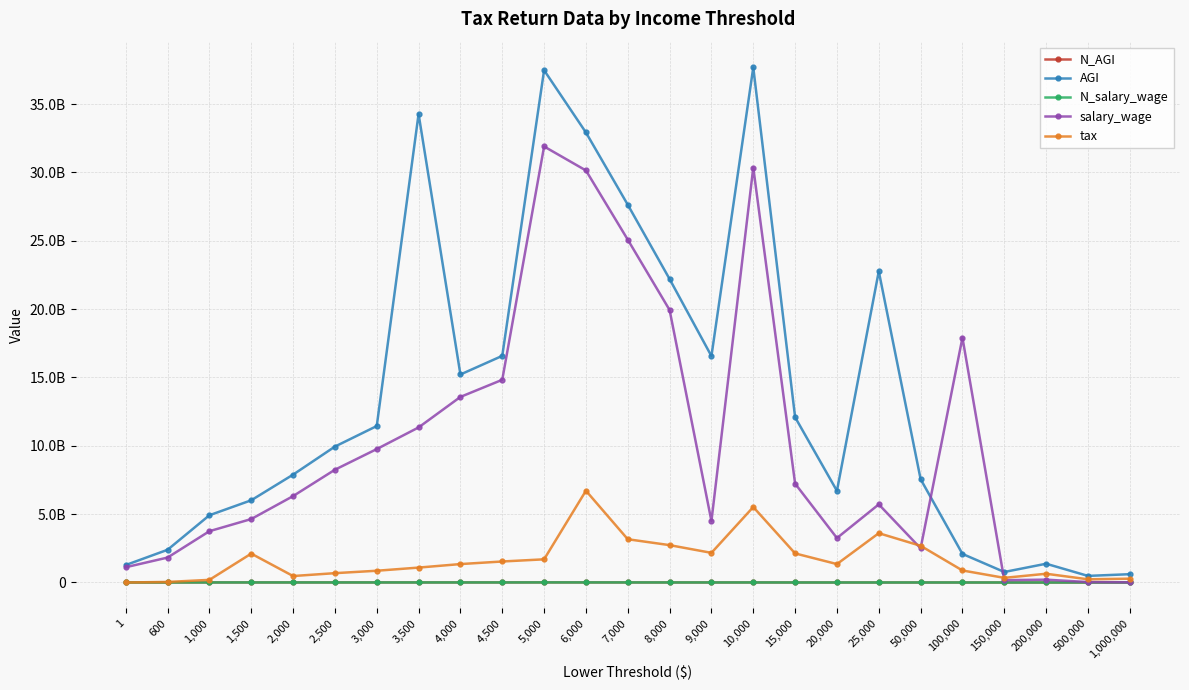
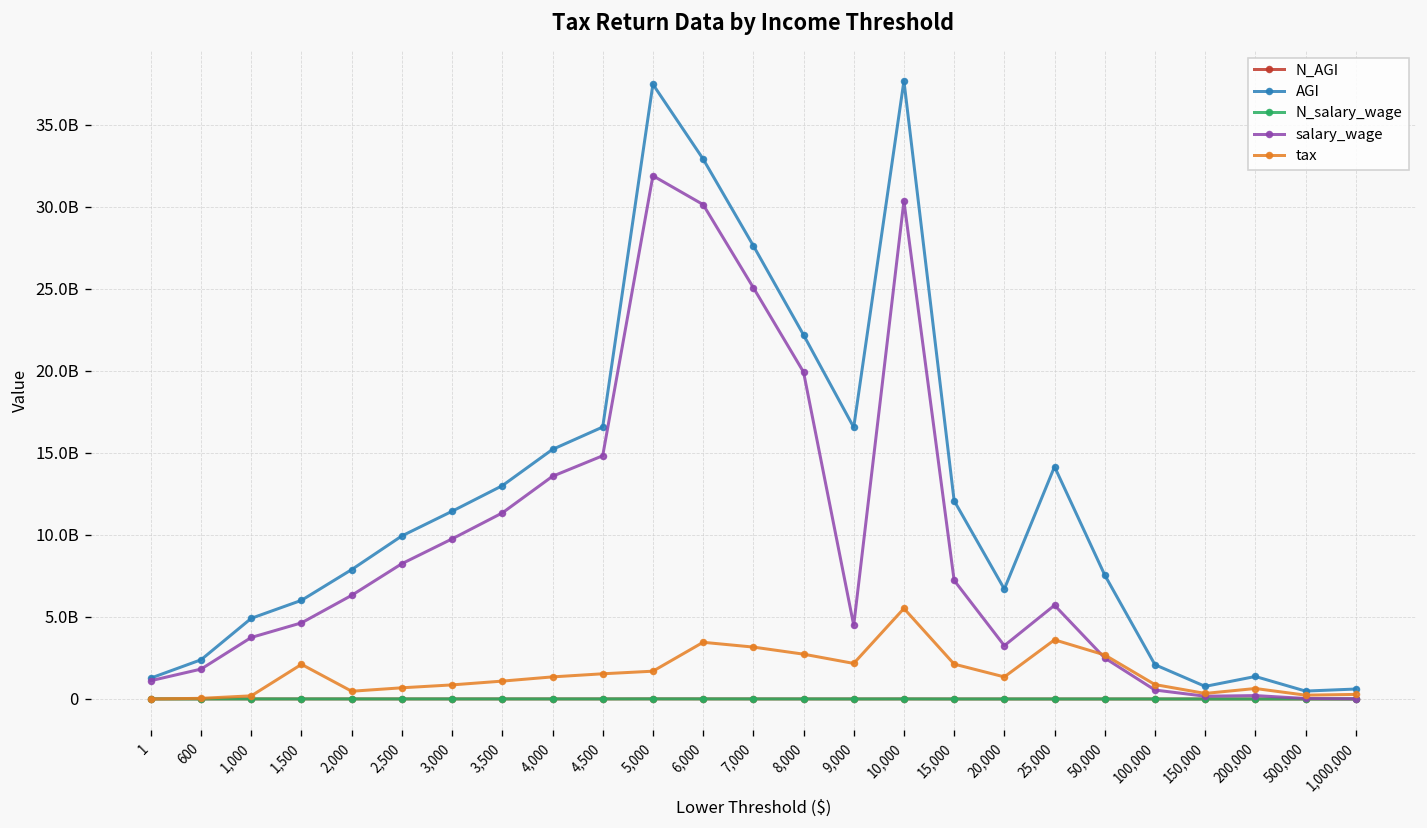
AGI, 3,500: 34300000000 -> 13000000000
tax, 6,000: 6700000000 -> 3500000000
AGI, 25,000: 22800000000 -> 14200000000
salary_wage, 100,000: 17900000000 -> 500000000
